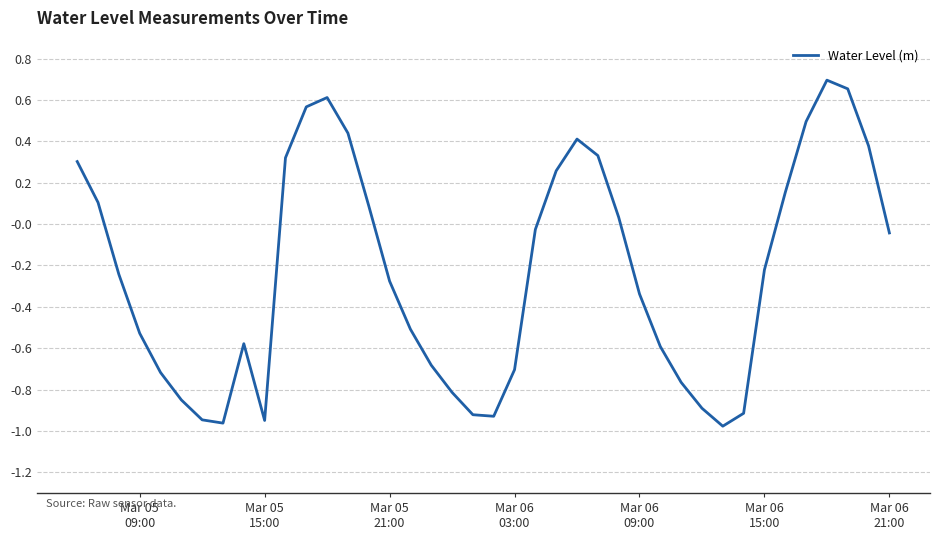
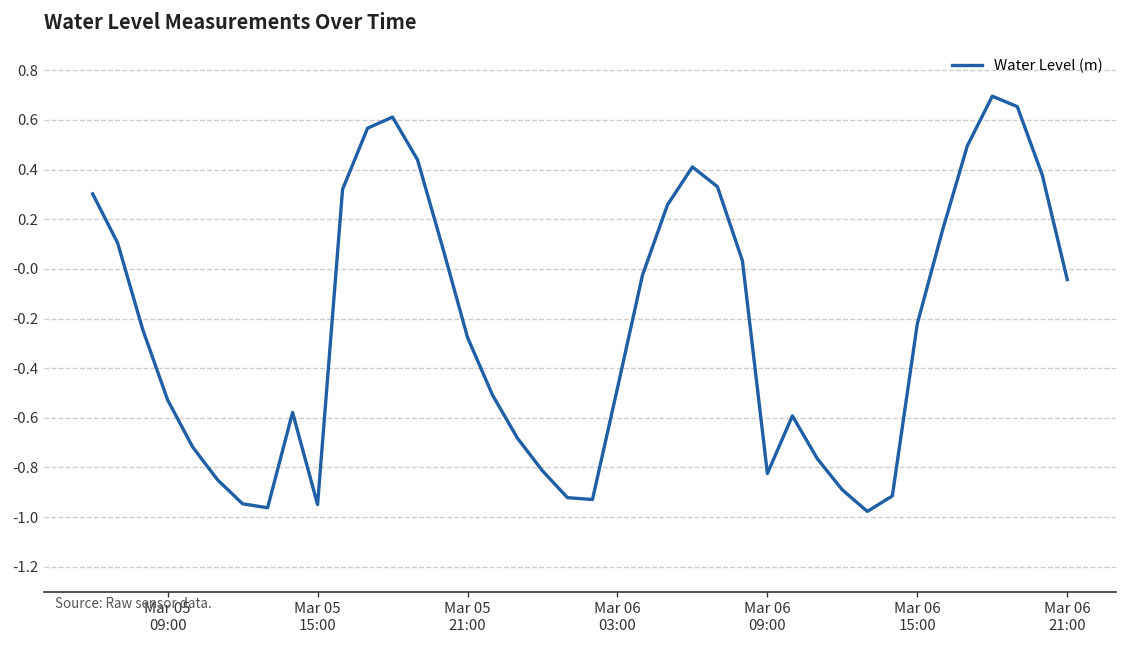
Mar 06 03:00: -0.70 -> -0.48
Mar 06 09:00: -0.34 -> -0.82
